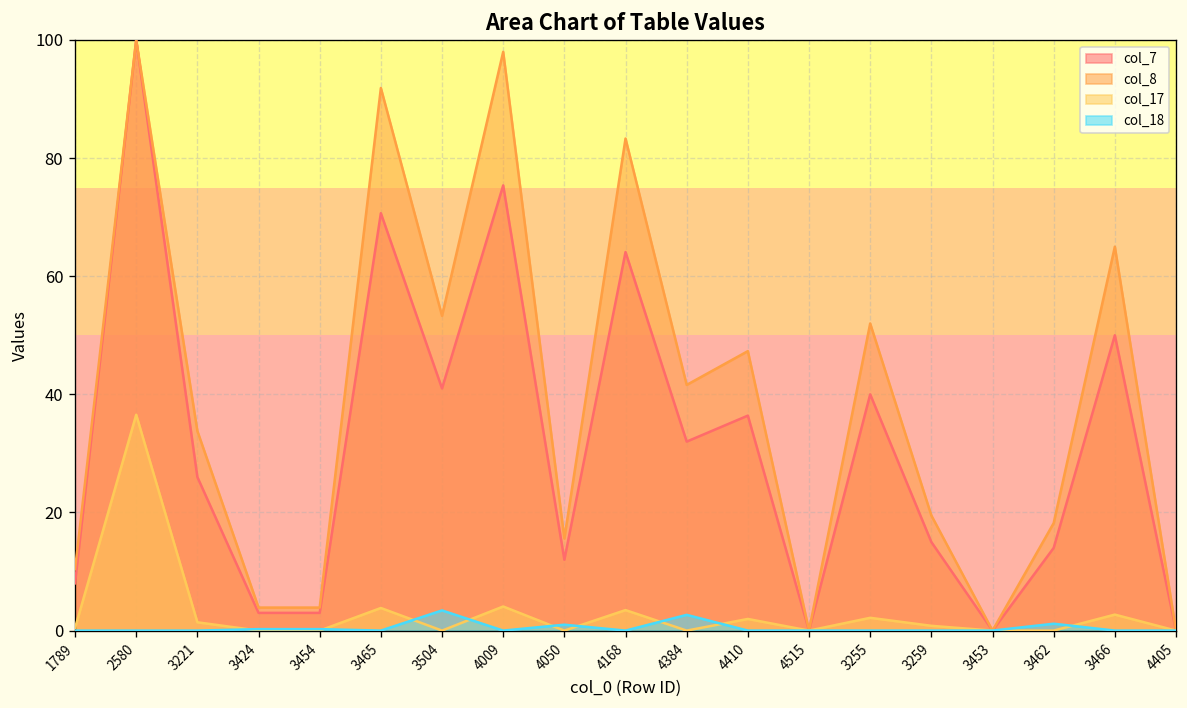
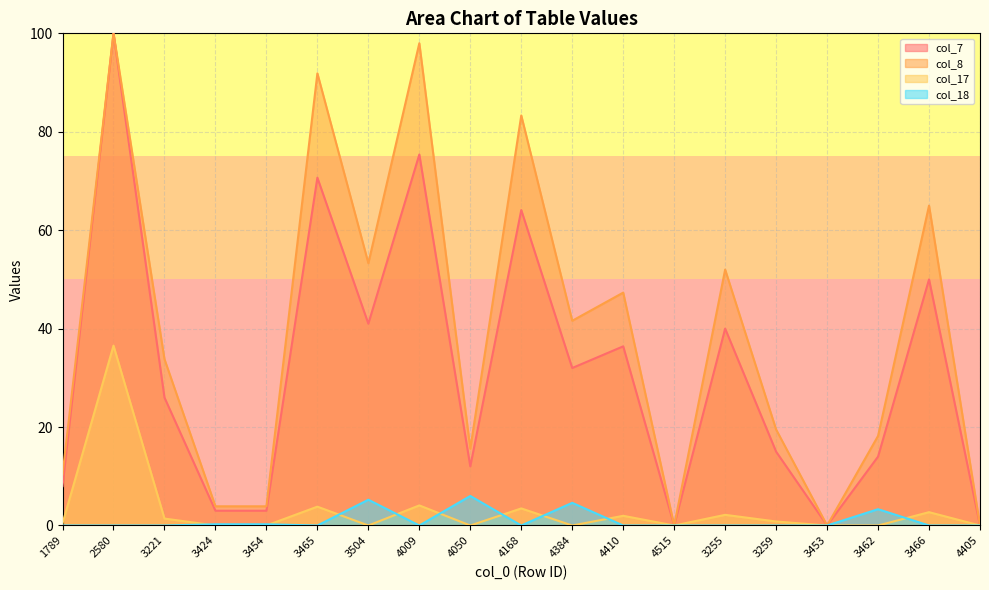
col_18, 3504: 3 -> 5
col_18, 4050: 1 -> 6
col_18, 4384: 3 -> 5
col_18, 3462: 1 -> 3
